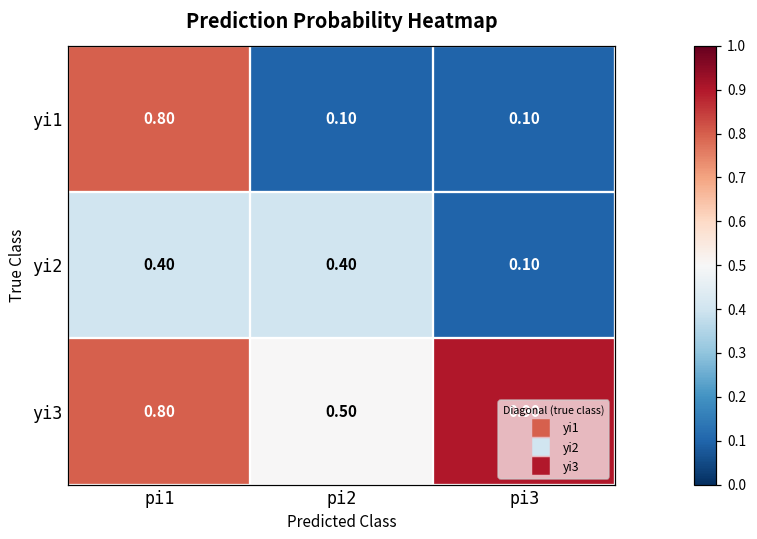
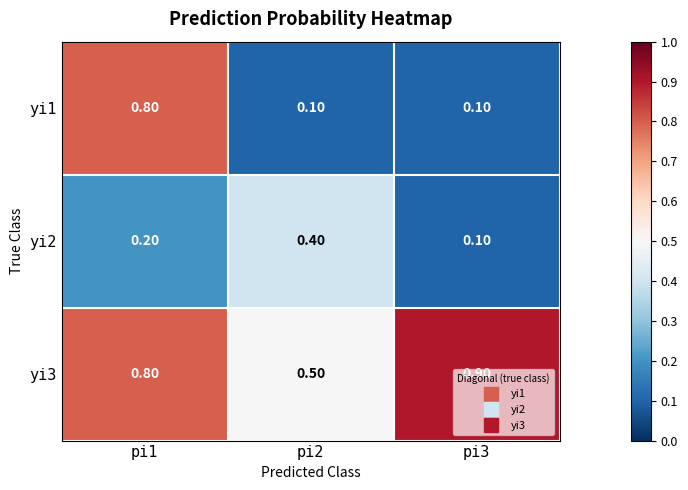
yi2, pi1: 0.40 -> 0.20
